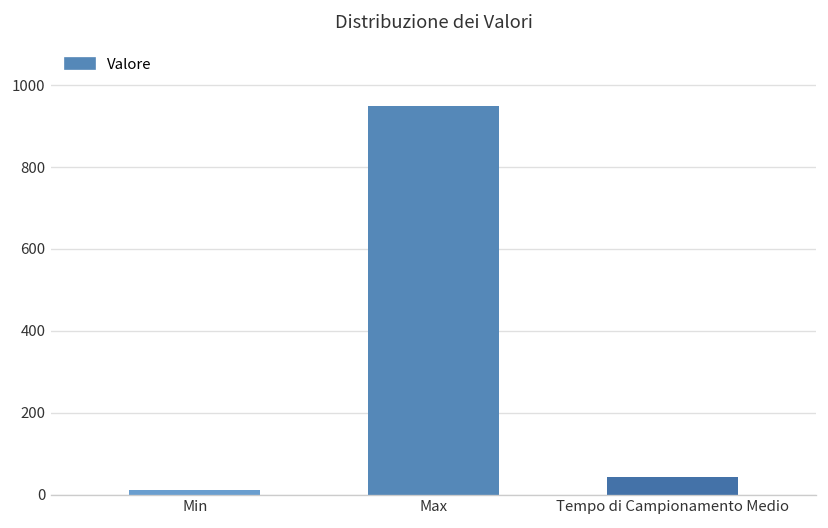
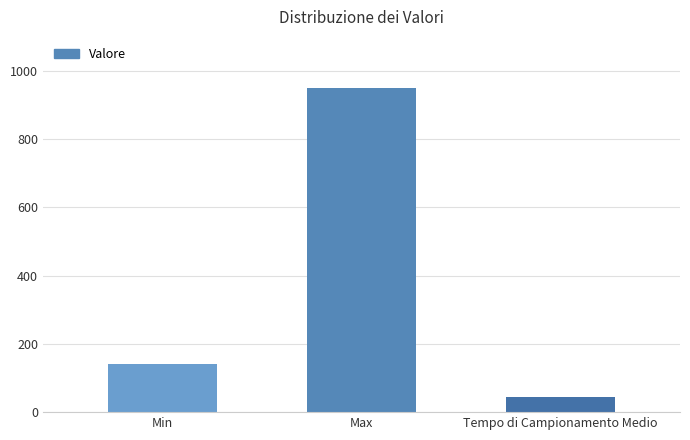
Min: 10 -> 140
